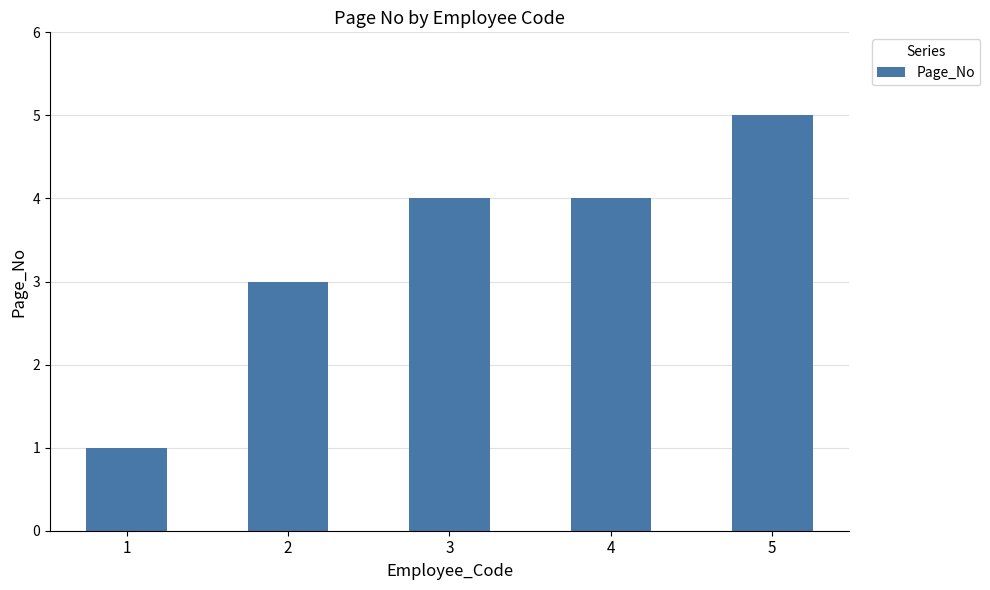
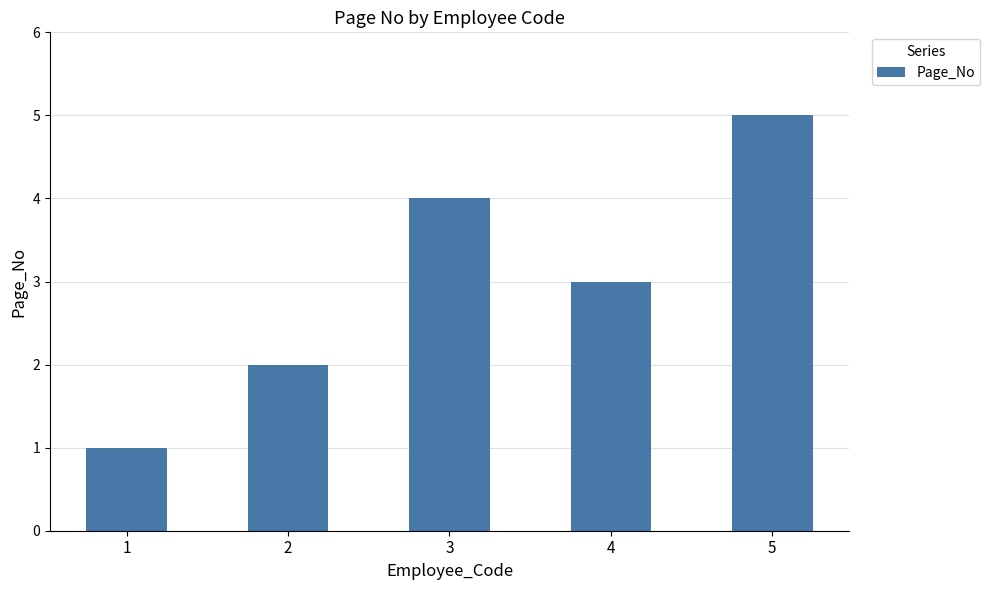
2: 3 -> 2
4: 4 -> 3
